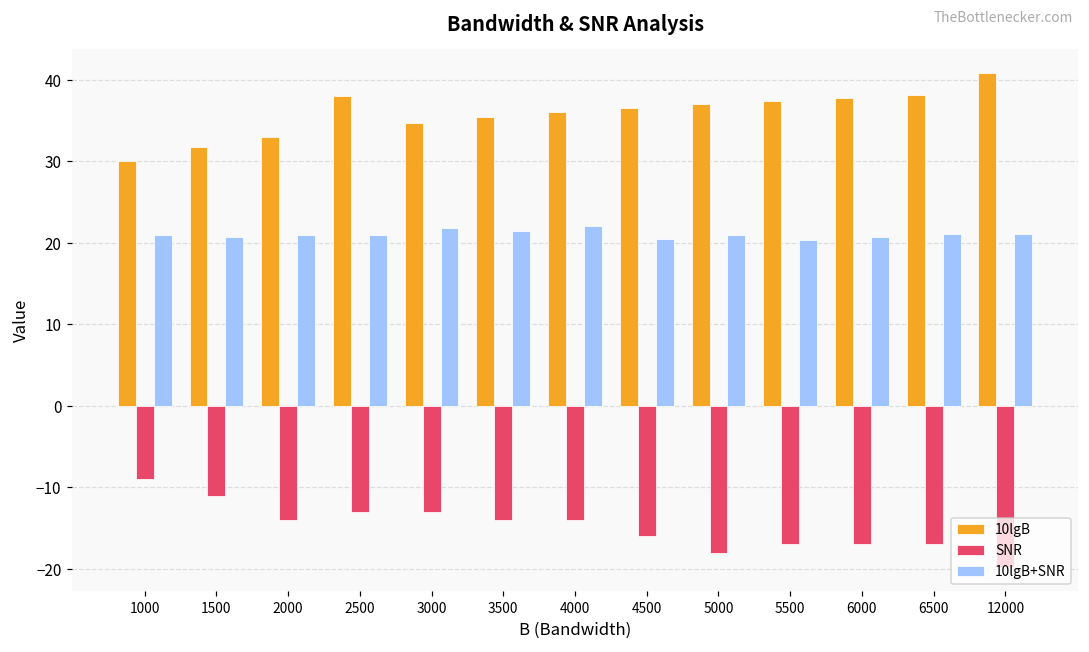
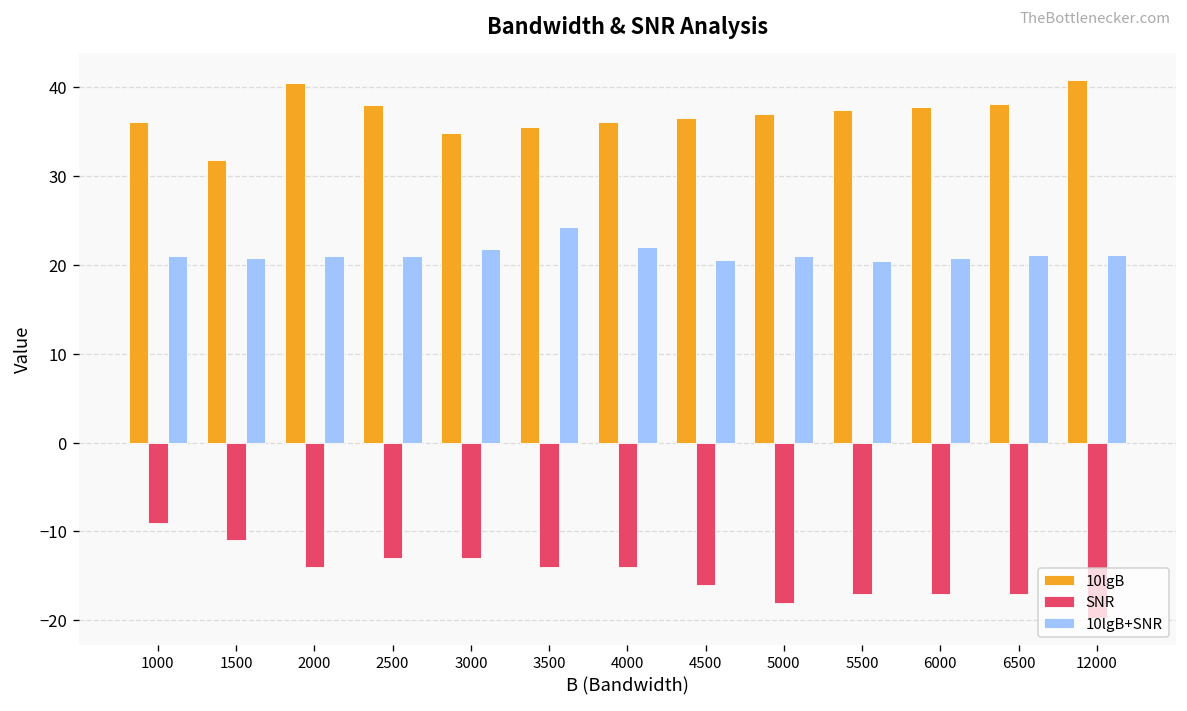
10lgB, 1000: 30 -> 36
10lgB, 2000: 33 -> 40
10lgB+SNR, 3500: 21 -> 24
